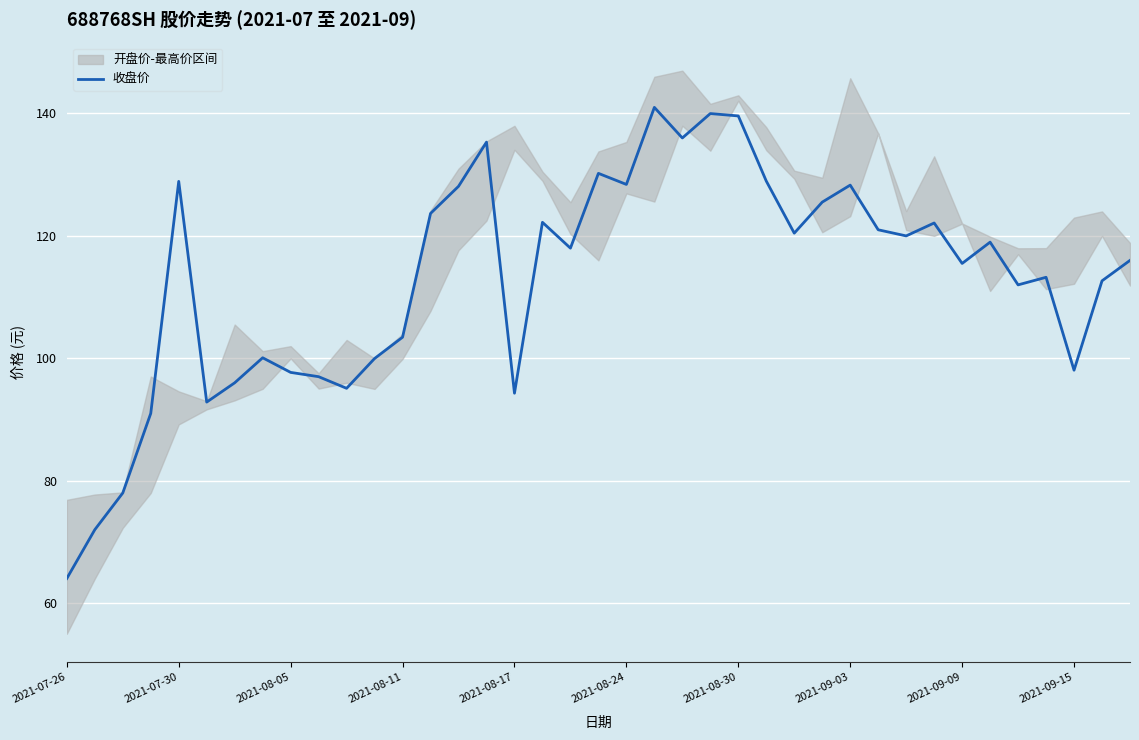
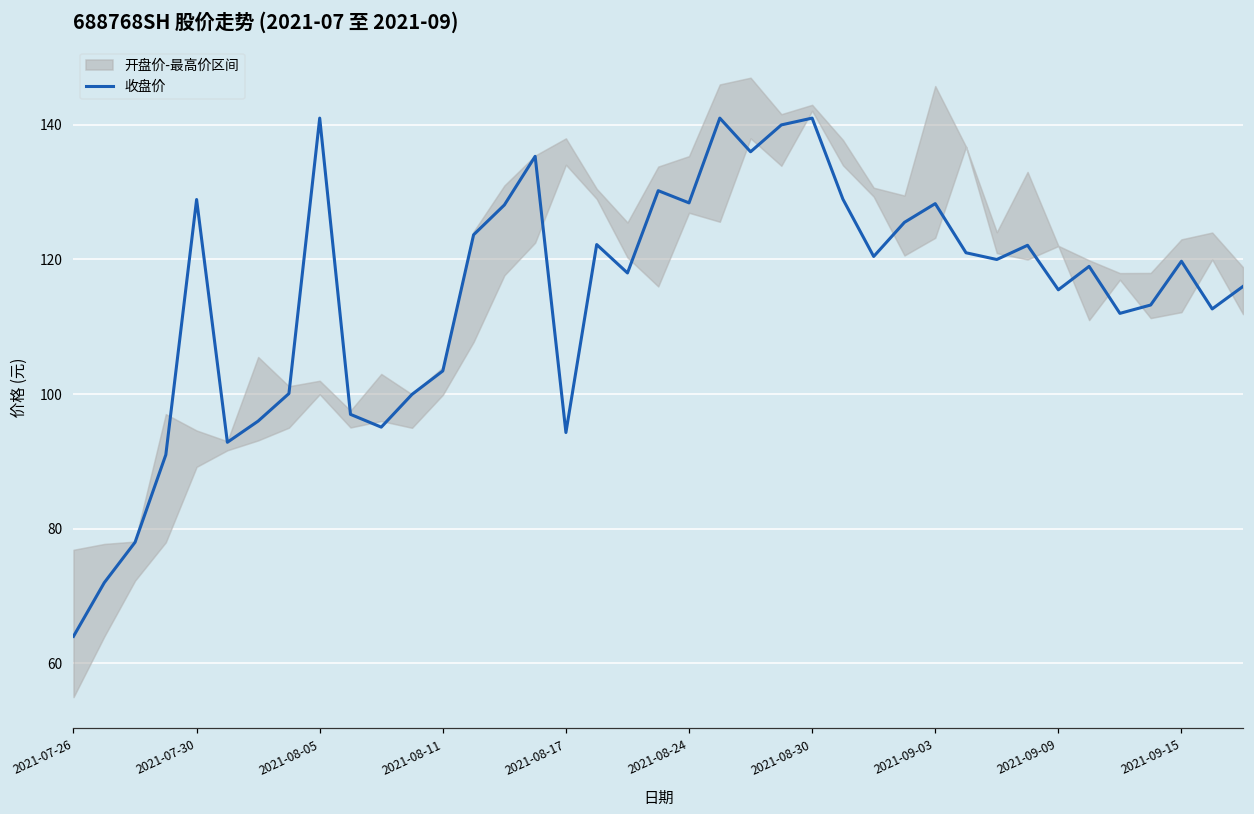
收盘价, 2021-08-05: 98 -> 141
收盘价, 2021-08-30: 140 -> 141
收盘价, 2021-09-15: 98 -> 120
